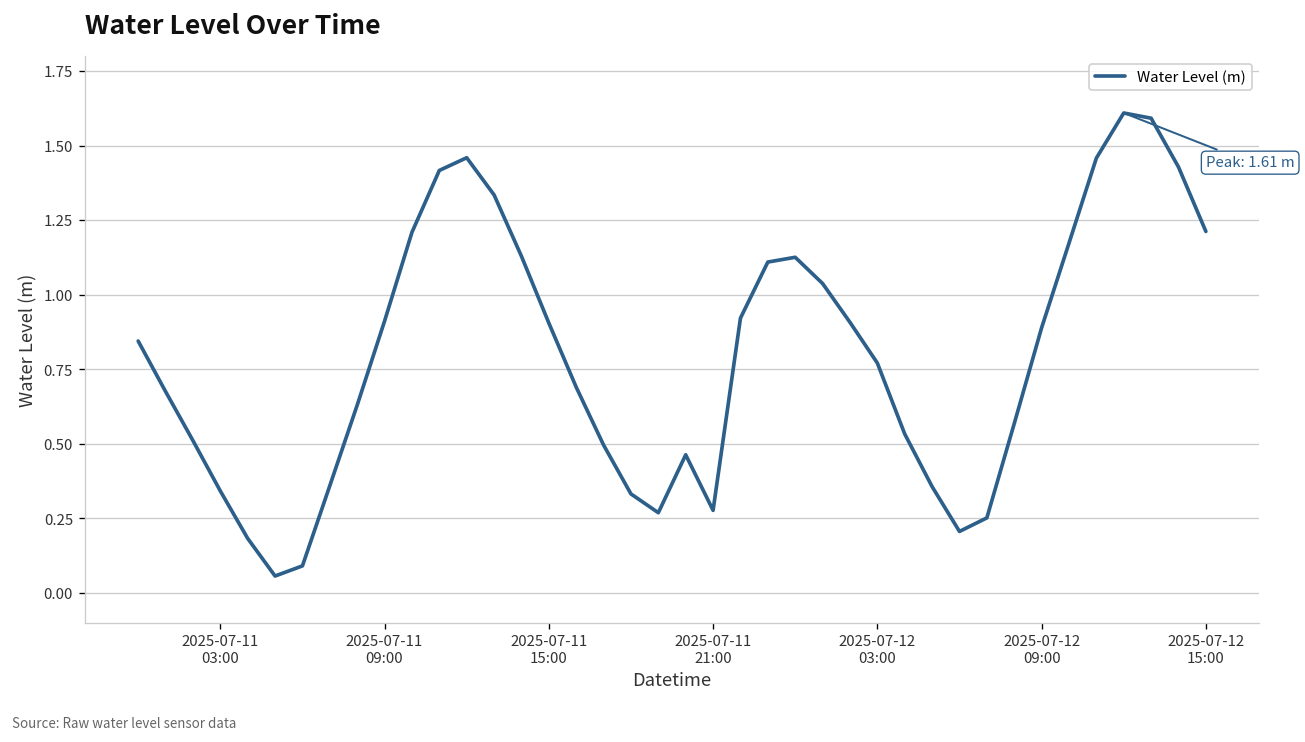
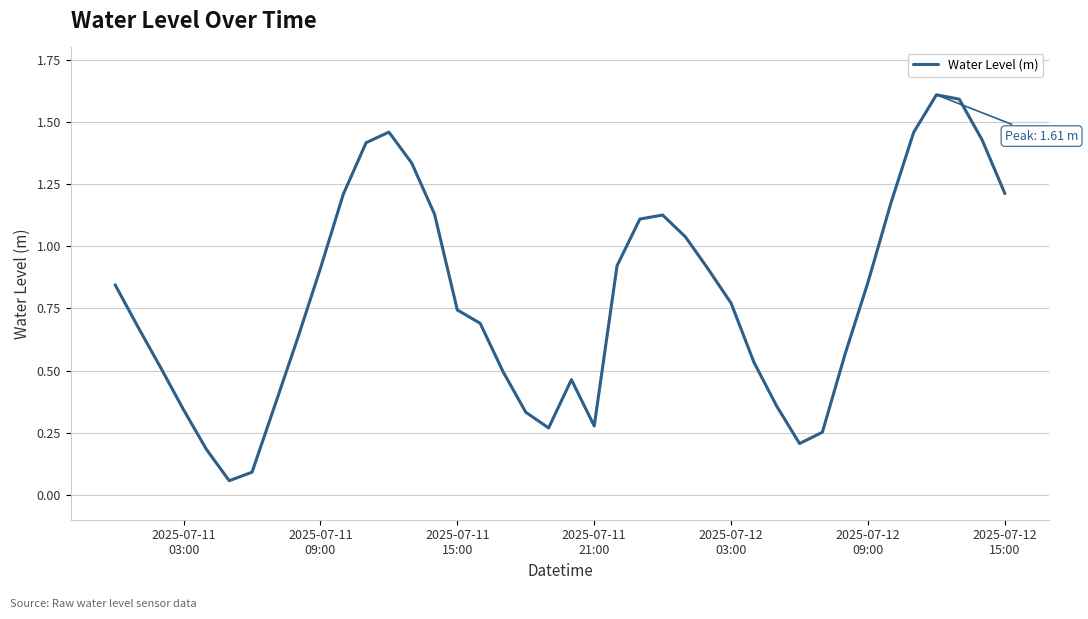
2025-07-11 15:00: 0.91 -> 0.74
2025-07-12 09:00: 0.89 -> 0.86
